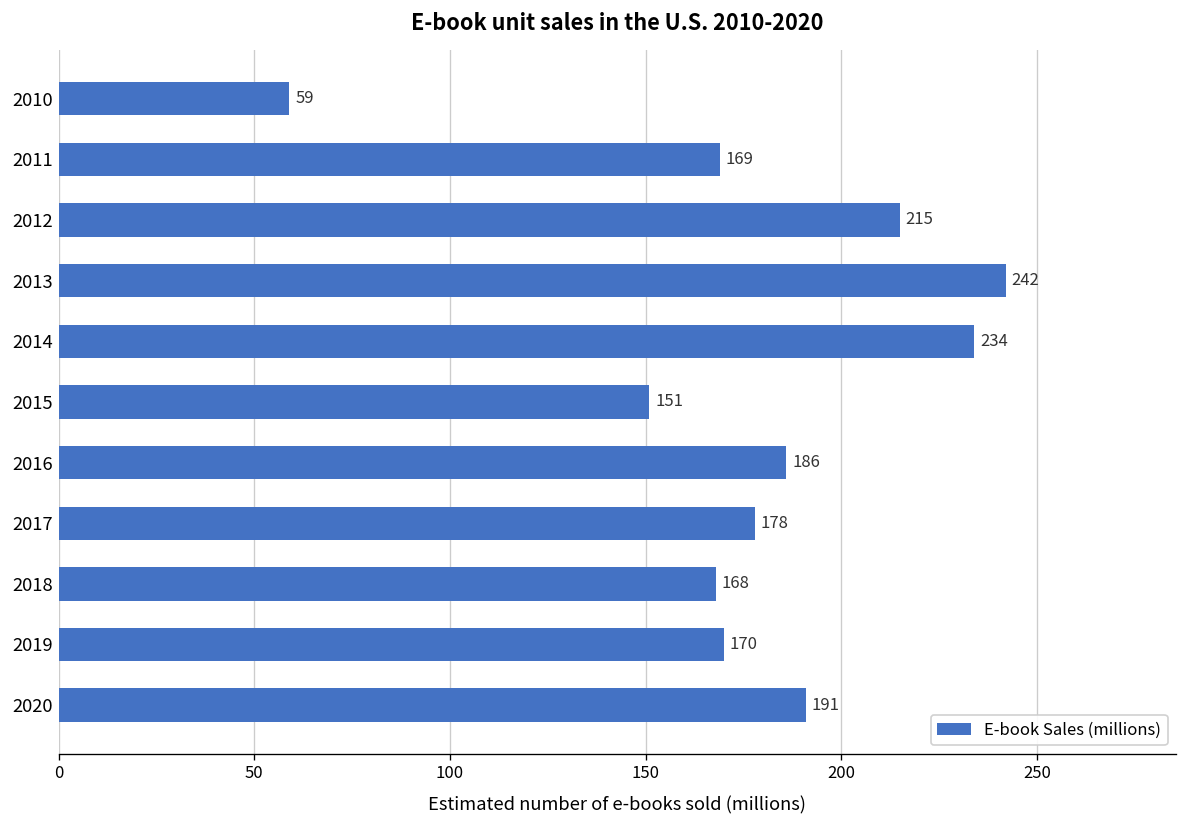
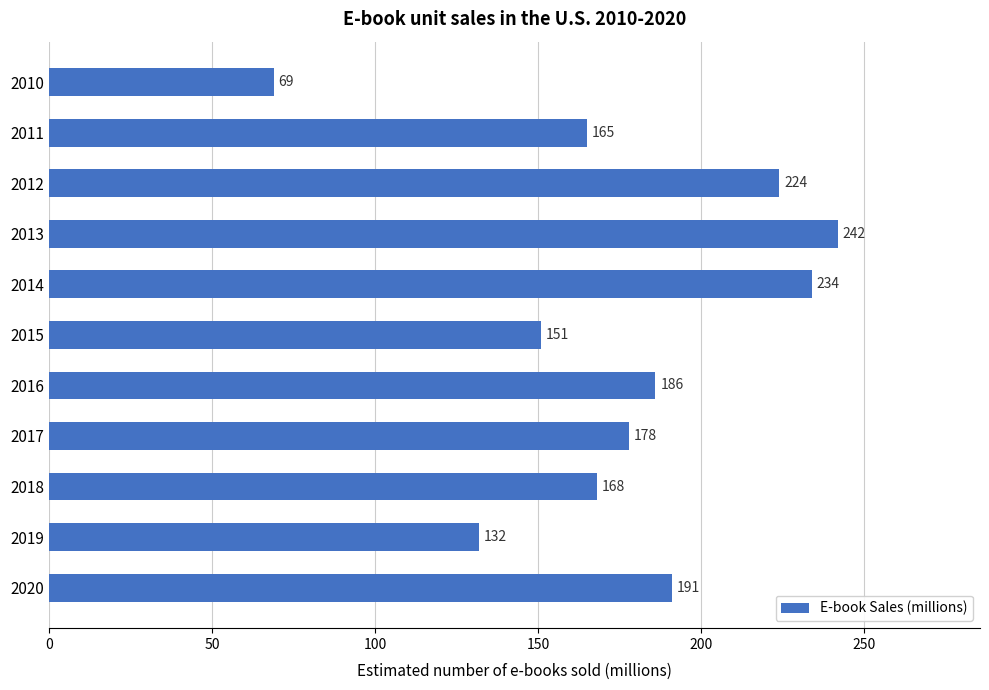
2010: 59 -> 69
2011: 169 -> 165
2012: 215 -> 224
2019: 170 -> 132
